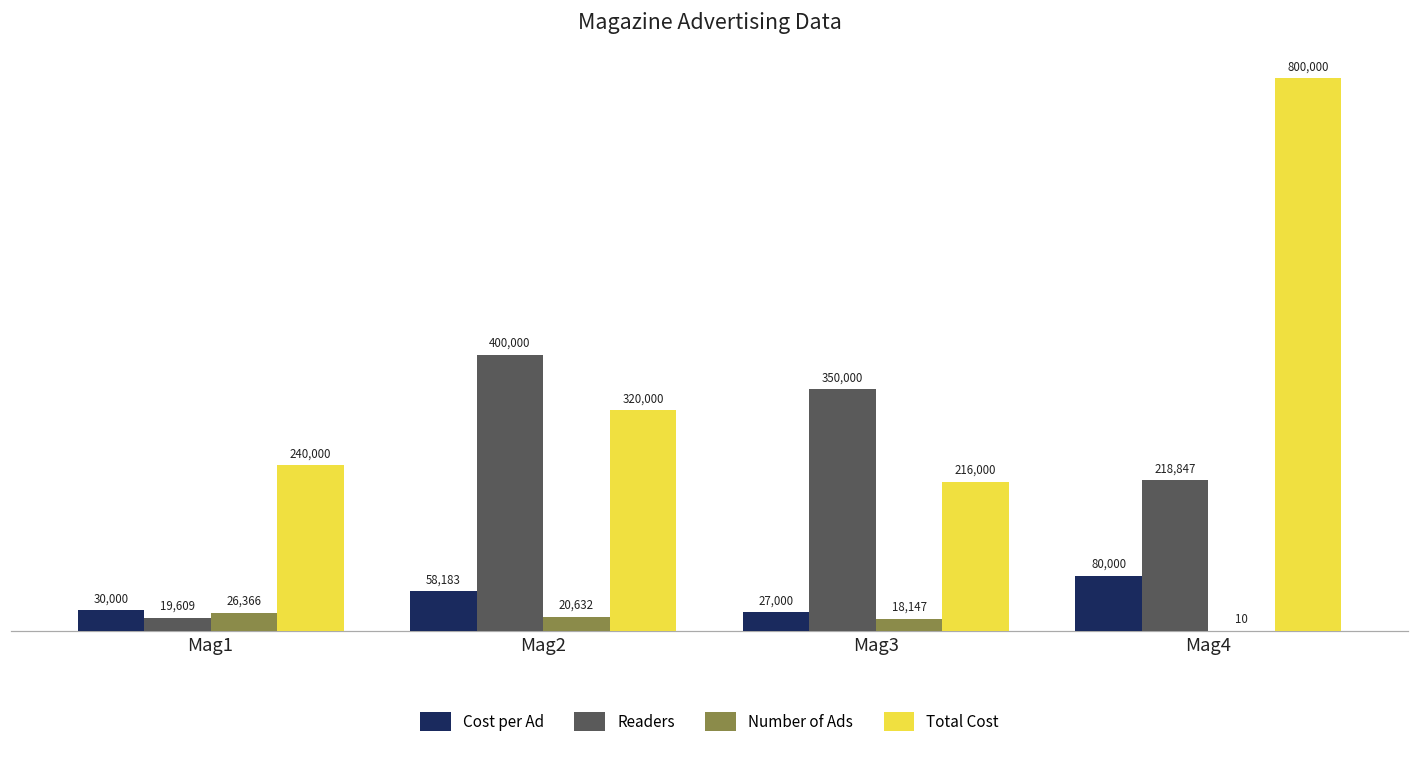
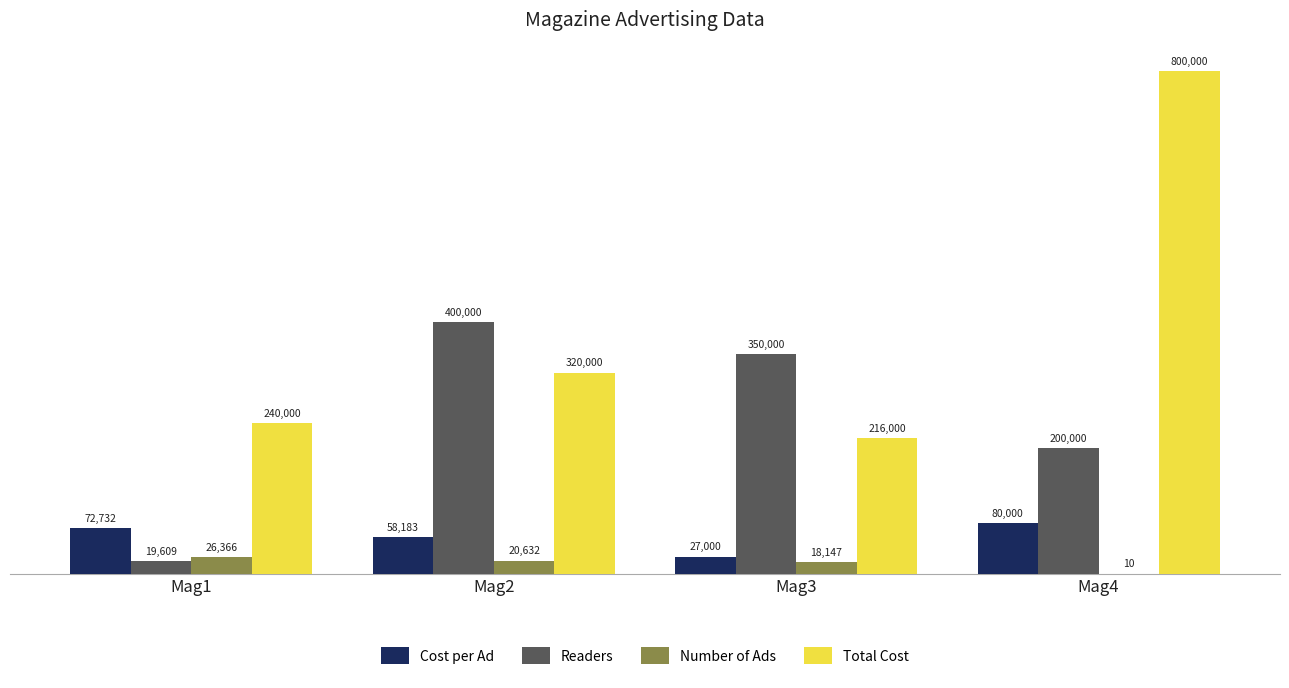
Cost per Ad, Mag1: 30,000 -> 72,732
Readers, Mag4: 218,847 -> 200,000
